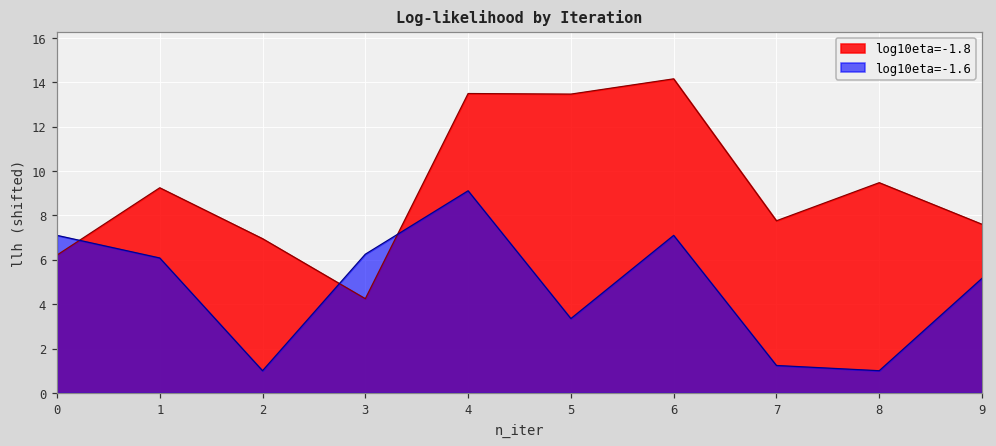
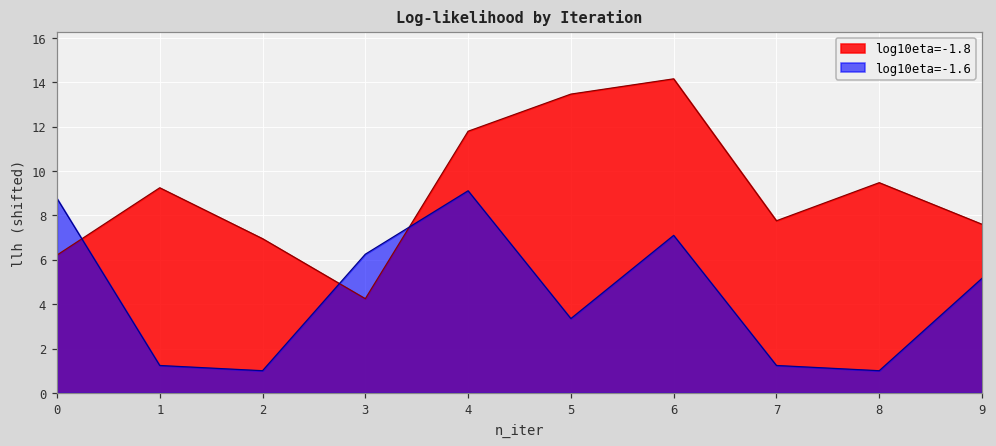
log10eta=-1.6, 0: 7.1 -> 8.8
log10eta=-1.6, 1: 6.1 -> 1.2
log10eta=-1.8, 4: 13.5 -> 11.8
